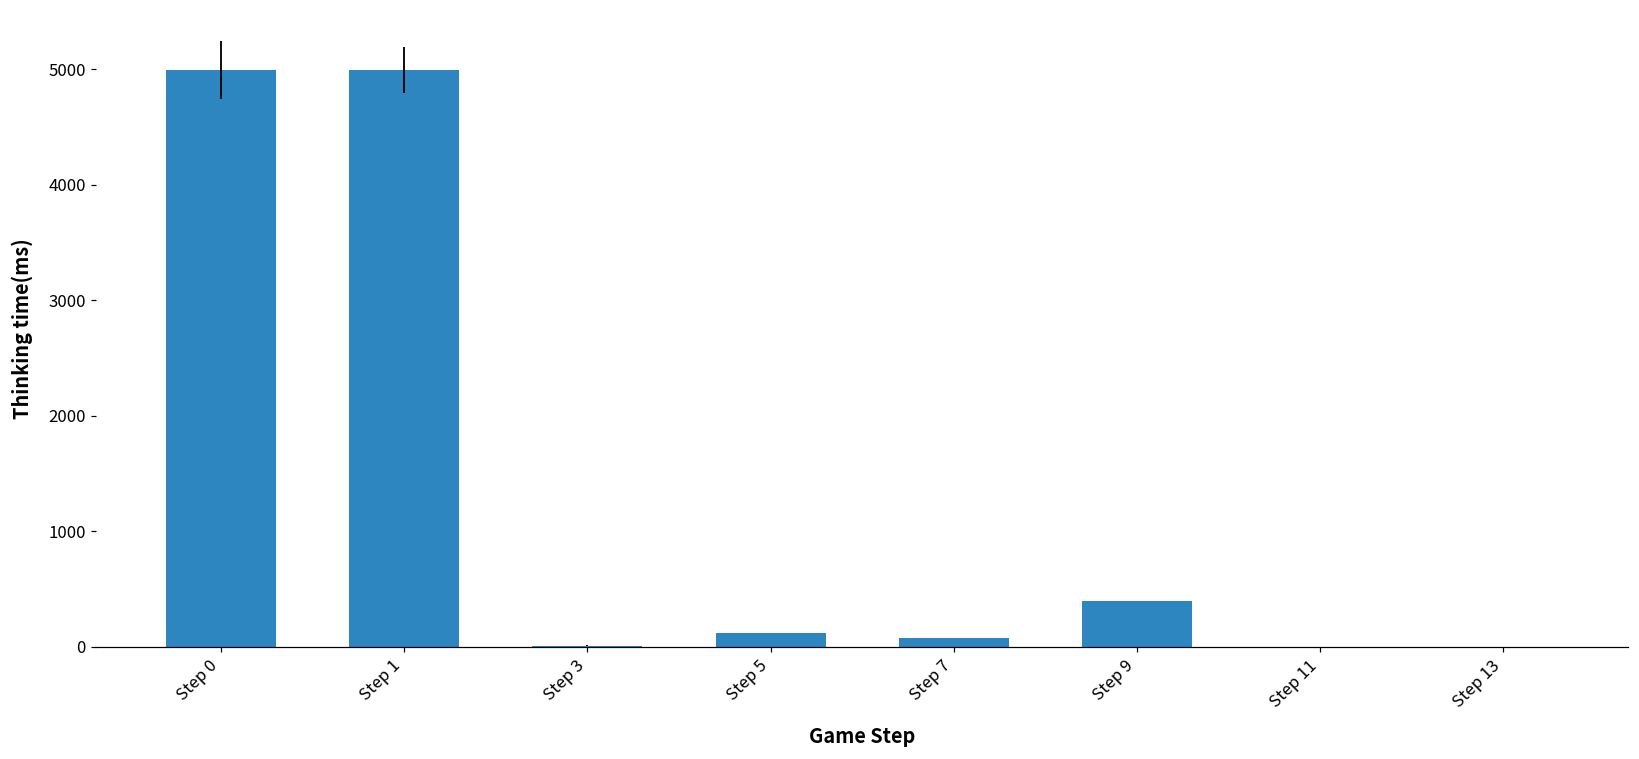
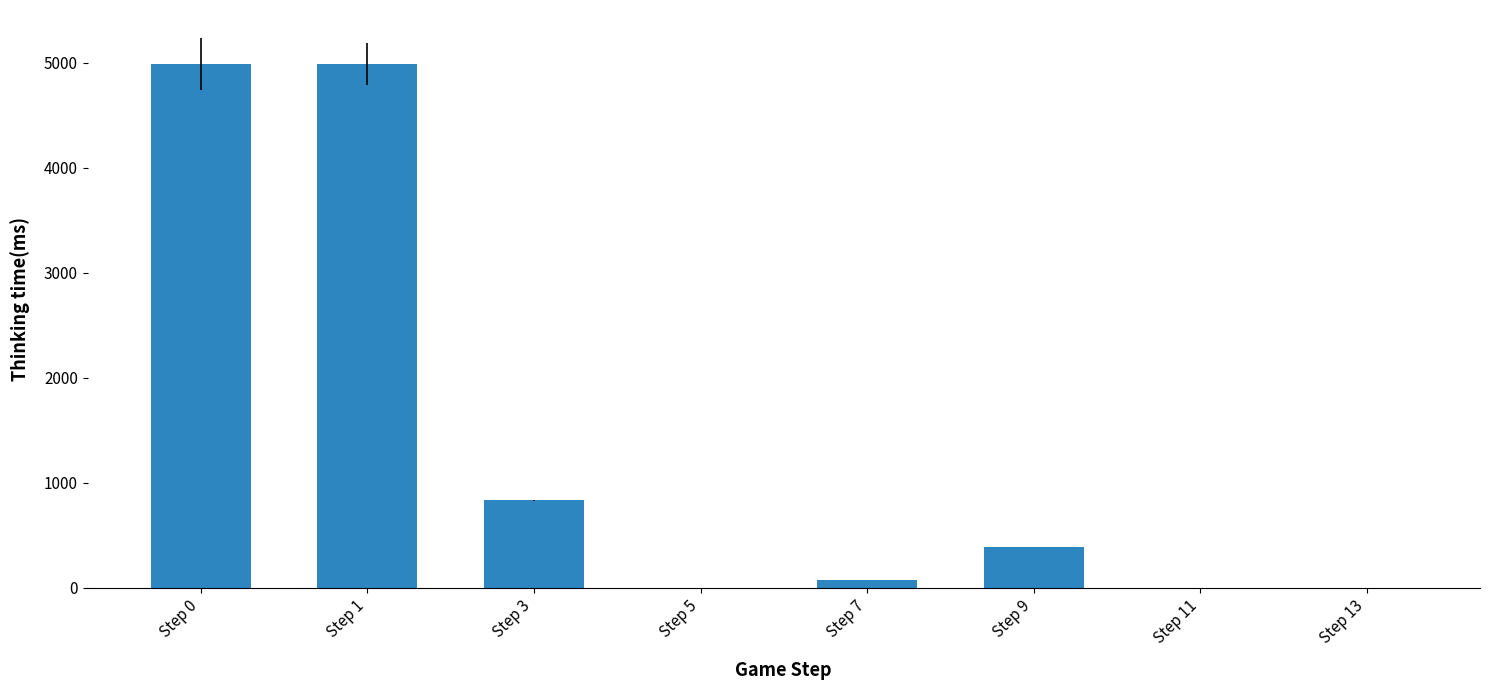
Step 3: 10 -> 830
Step 5: 120 -> 0
